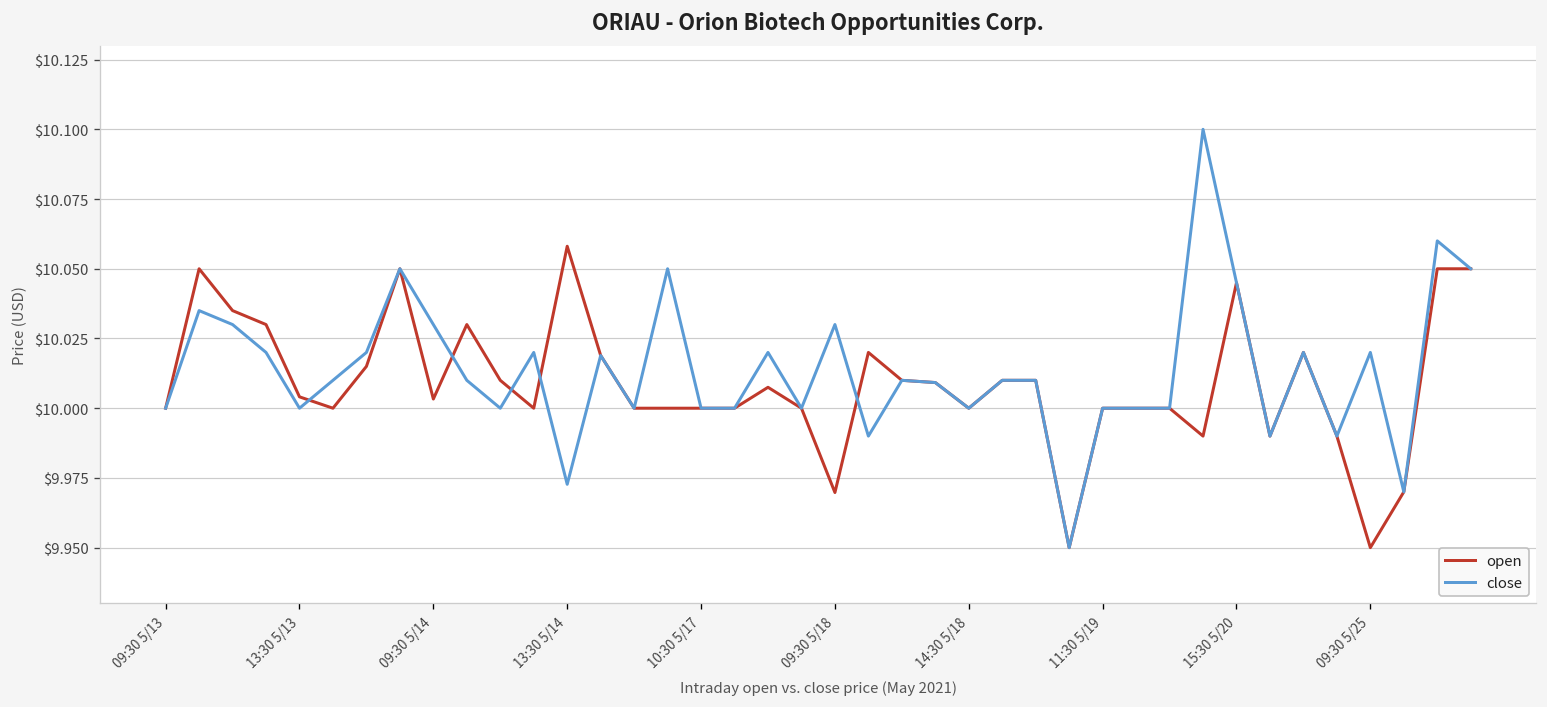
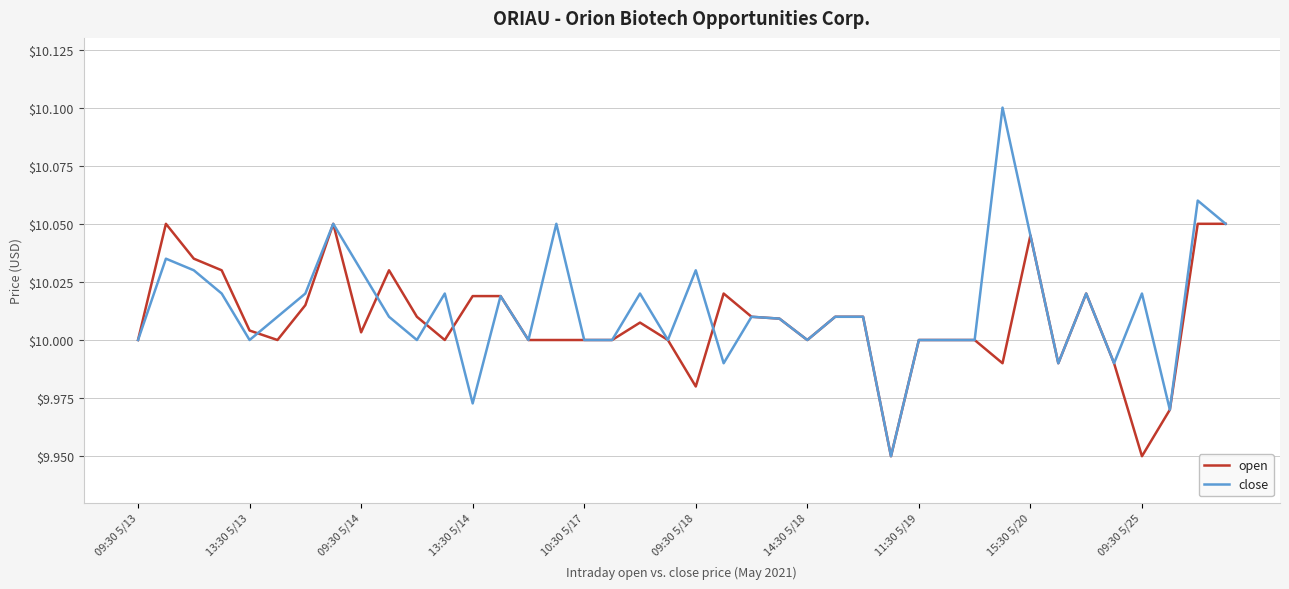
open, 13:30 5/14: $10.058 -> $10.019
open, 09:30 5/18: $9.970 -> $9.980
